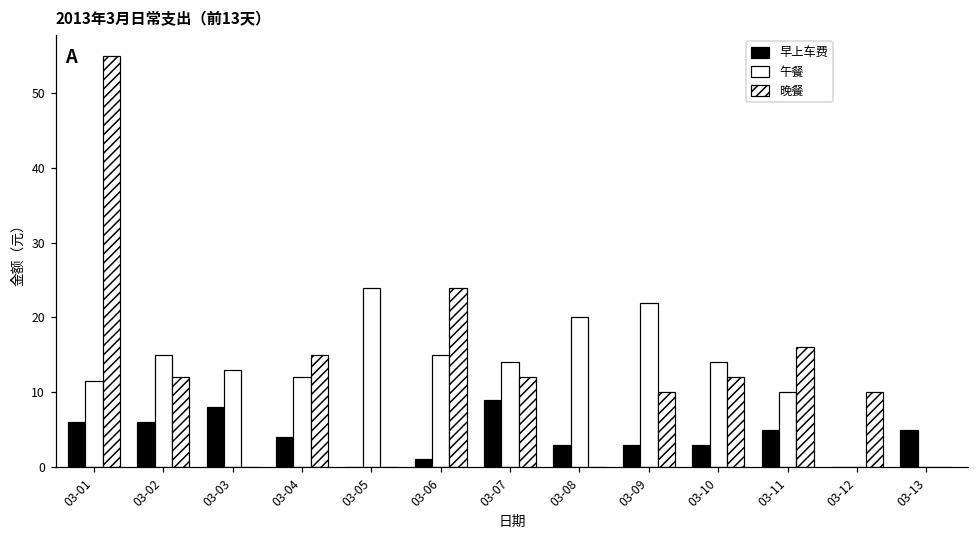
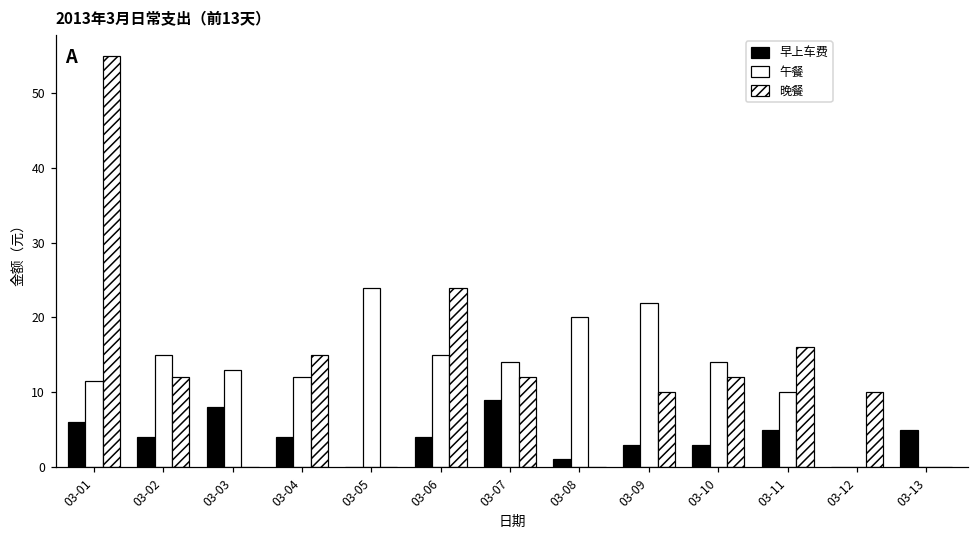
早上车费, 03-02: 6 -> 4
早上车费, 03-06: 1 -> 4
早上车费, 03-08: 3 -> 1
